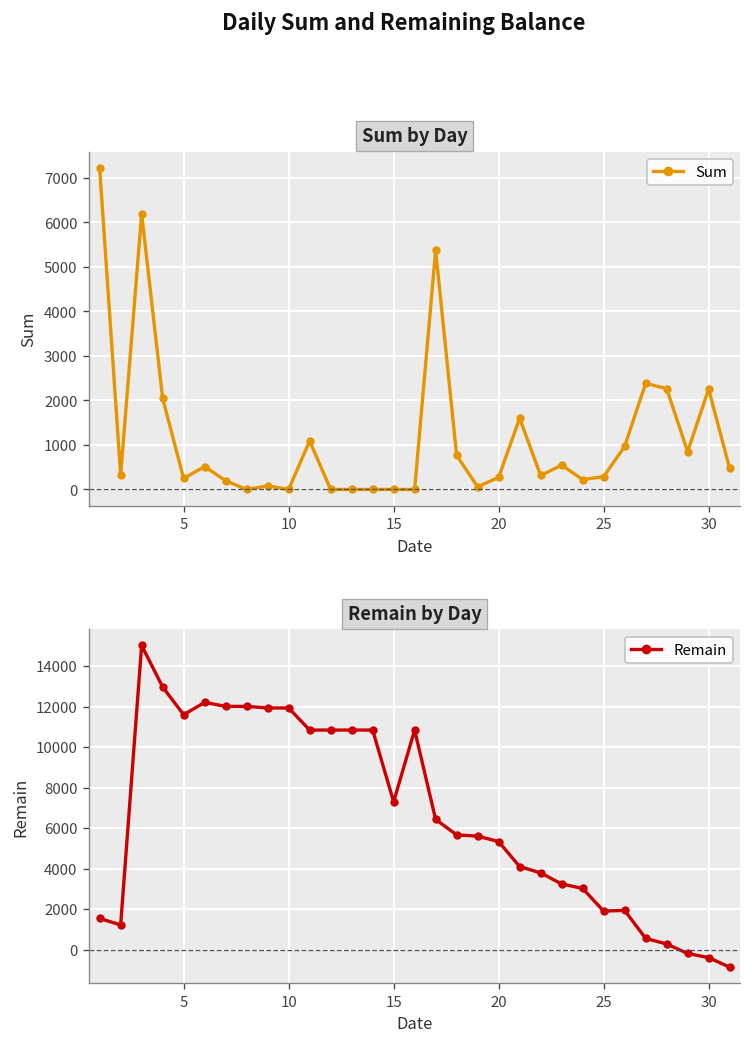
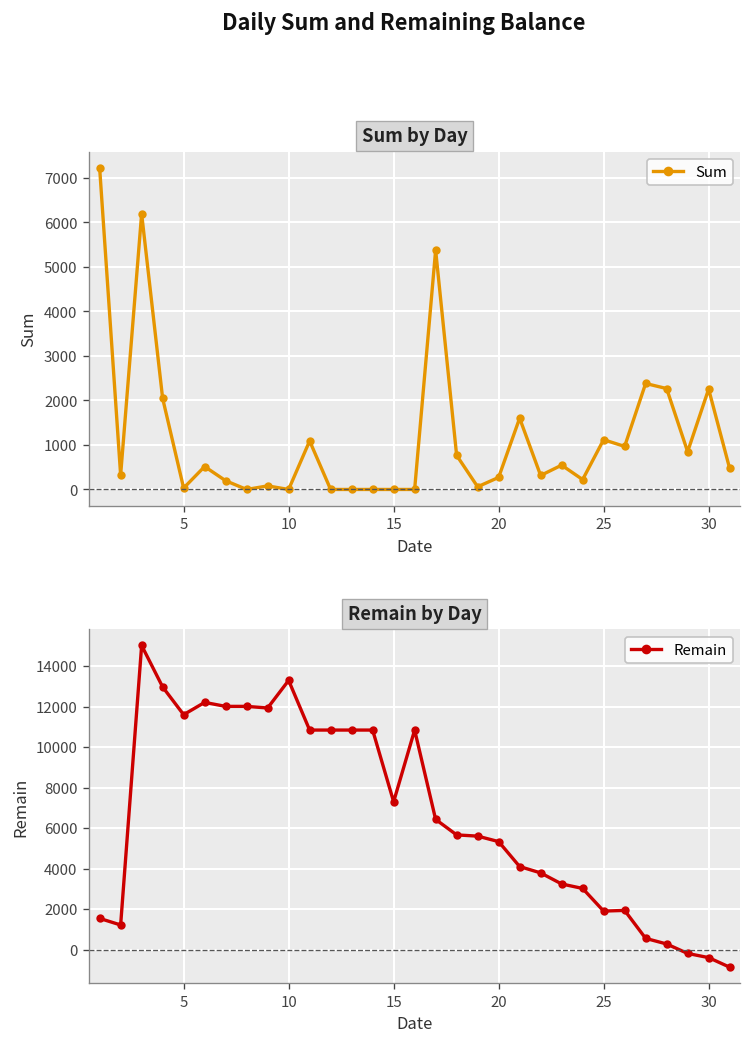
Sum by Day, 5: 200 -> 0
Sum by Day, 25: 300 -> 1100
Remain by Day, 10: 11900 -> 13300
